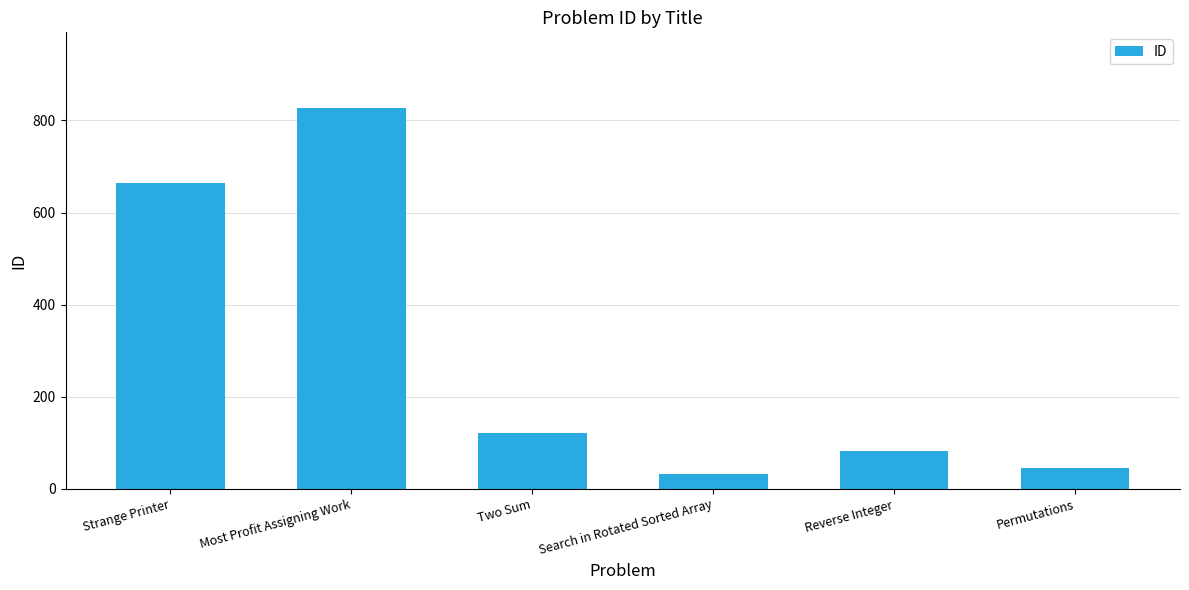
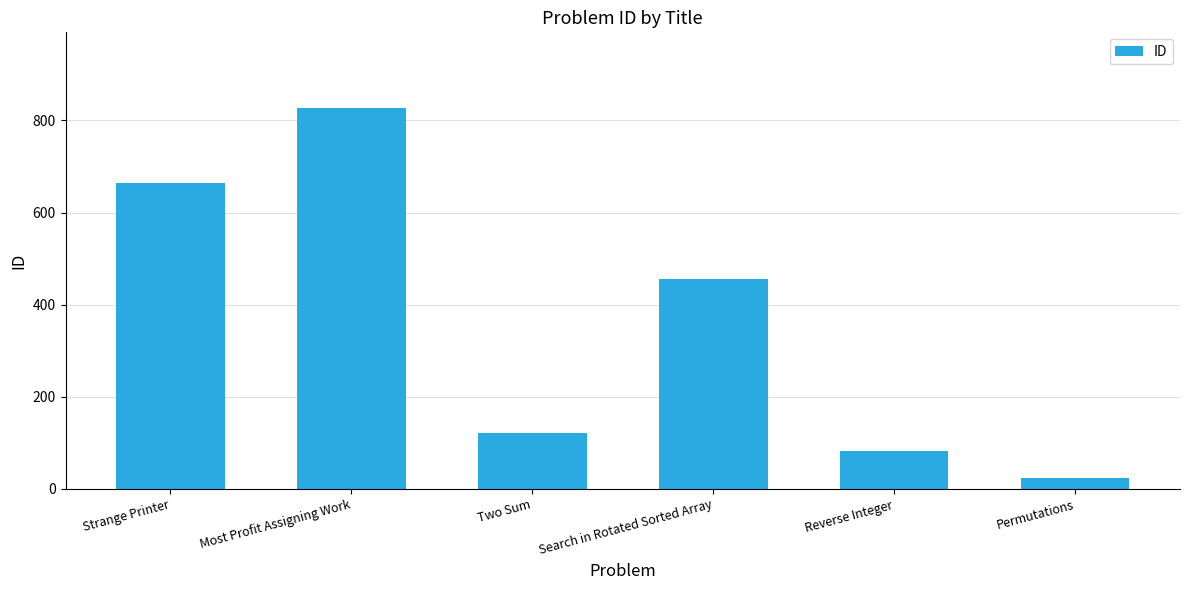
Search in Rotated Sorted Array: 30 -> 460
Permutations: 50 -> 20
